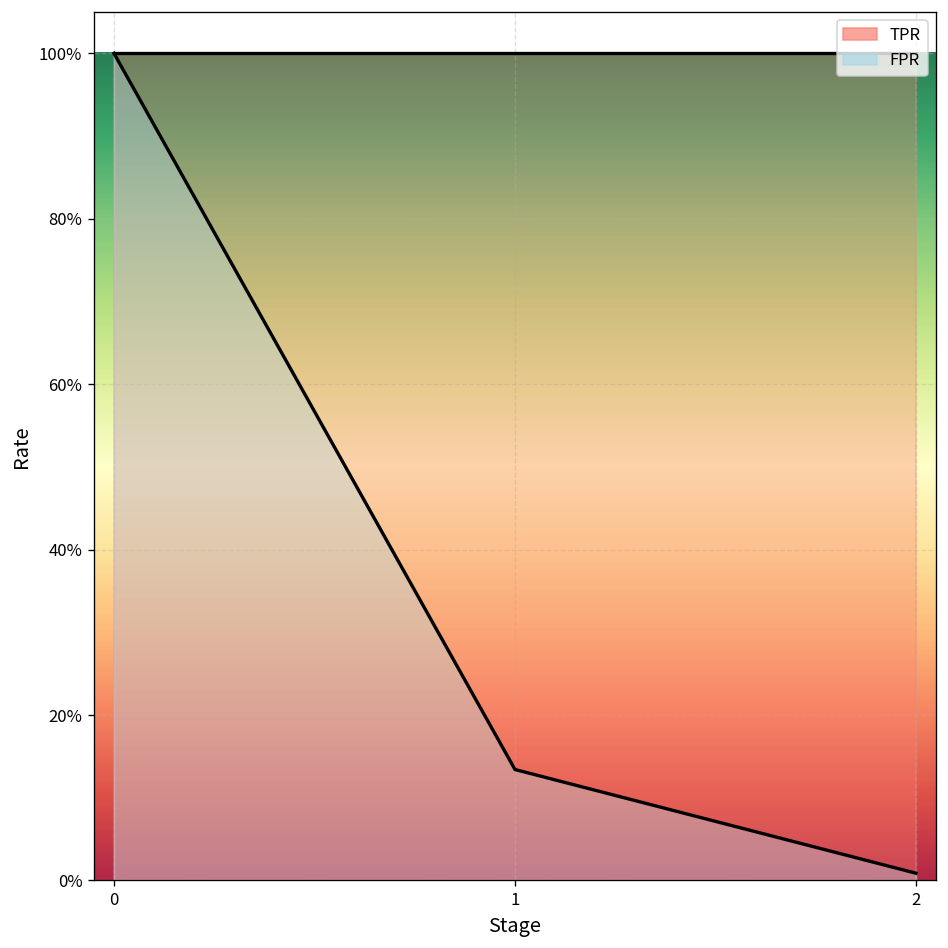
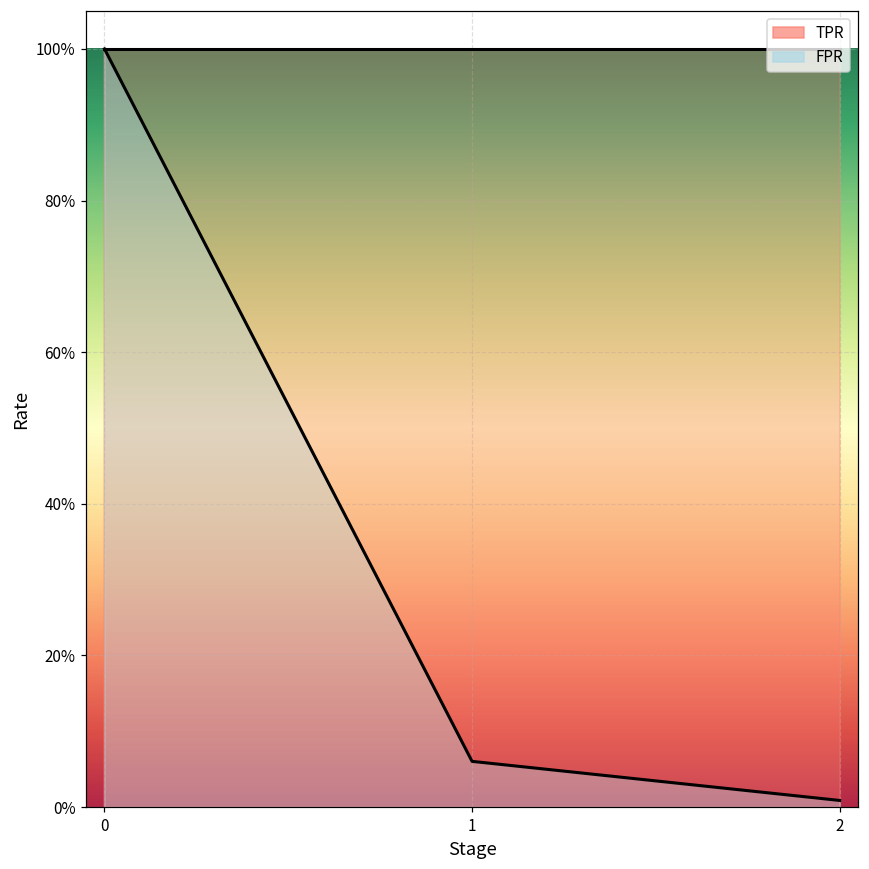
FPR, 1: 13% -> 6%
